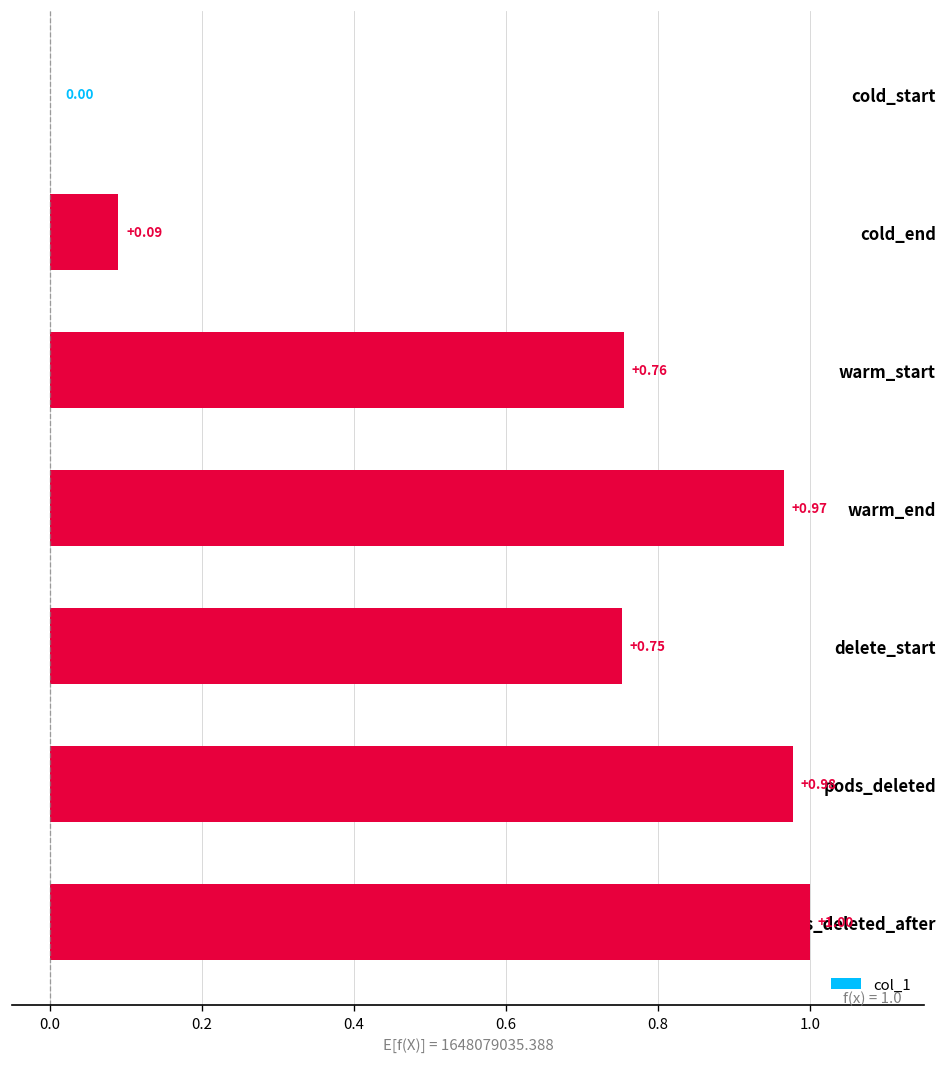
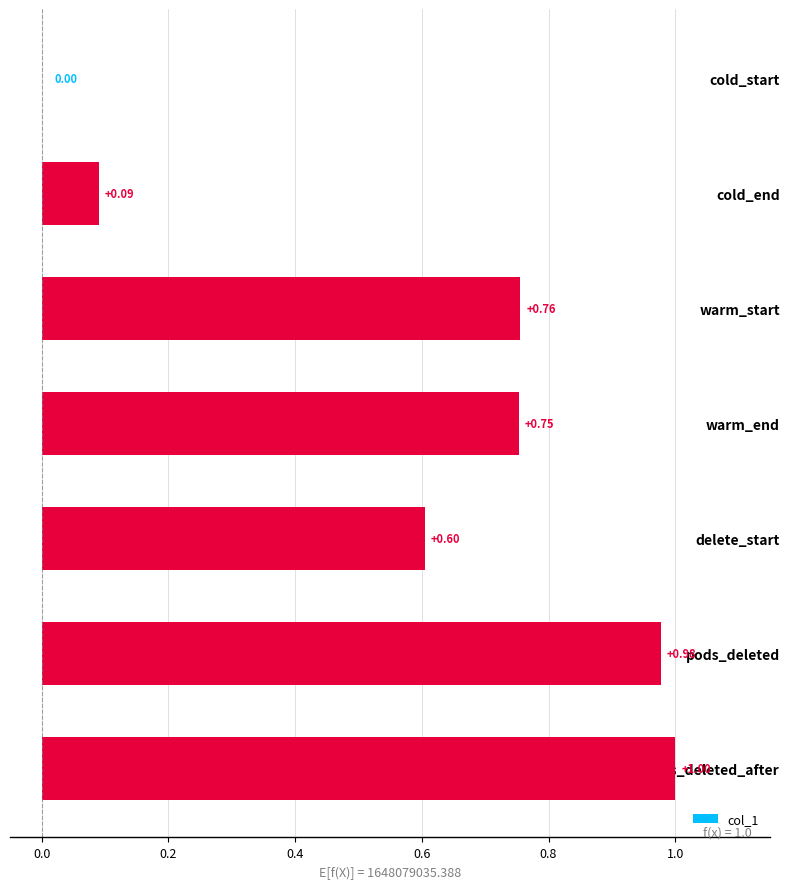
warm_end: +0.97 -> +0.75
delete_start: +0.75 -> +0.60
